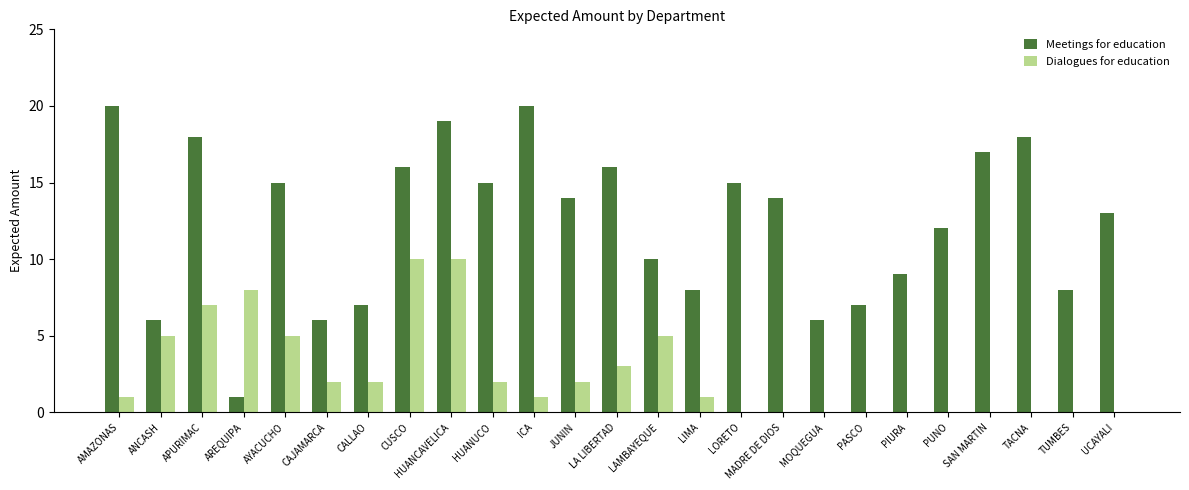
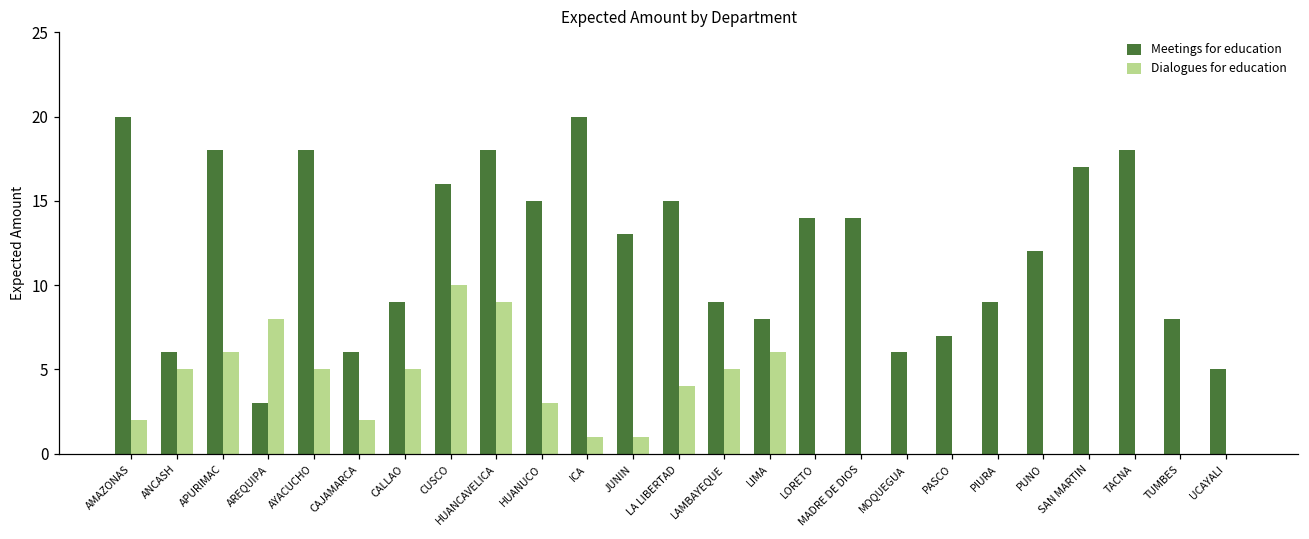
Dialogues for education, AMAZONAS: 1 -> 2
Dialogues for education, APURIMAC: 7 -> 6
Meetings for education, AREQUIPA: 1 -> 3
Meetings for education, AYACUCHO: 15 -> 18
Meetings for education, CALLAO: 7 -> 9
Dialogues for education, CALLAO: 2 -> 5
Meetings for education, HUANCAVELICA: 19 -> 18
Dialogues for education, HUANCAVELICA: 10 -> 9
Dialogues for education, HUANUCO: 2 -> 3
Meetings for education, JUNIN: 14 -> 13
Dialogues for education, JUNIN: 2 -> 1
Meetings for education, LA LIBERTAD: 16 -> 15
Dialogues for education, LA LIBERTAD: 3 -> 4
Meetings for education, LAMBAYEQUE: 10 -> 9
Dialogues for education, LIMA: 1 -> 6
Meetings for education, LORETO: 15 -> 14
Meetings for education, UCAYALI: 13 -> 5
